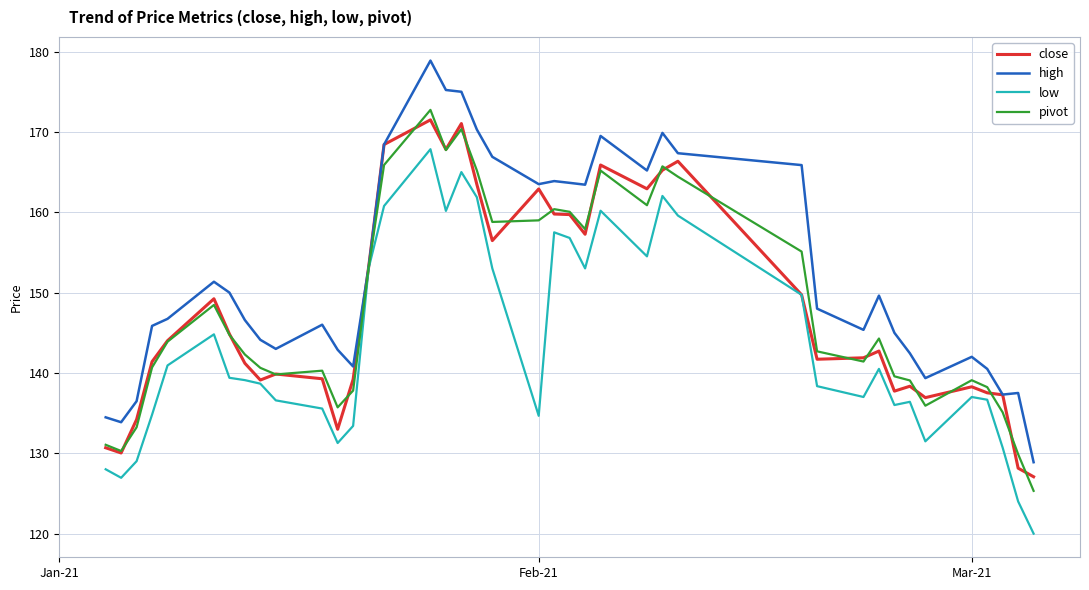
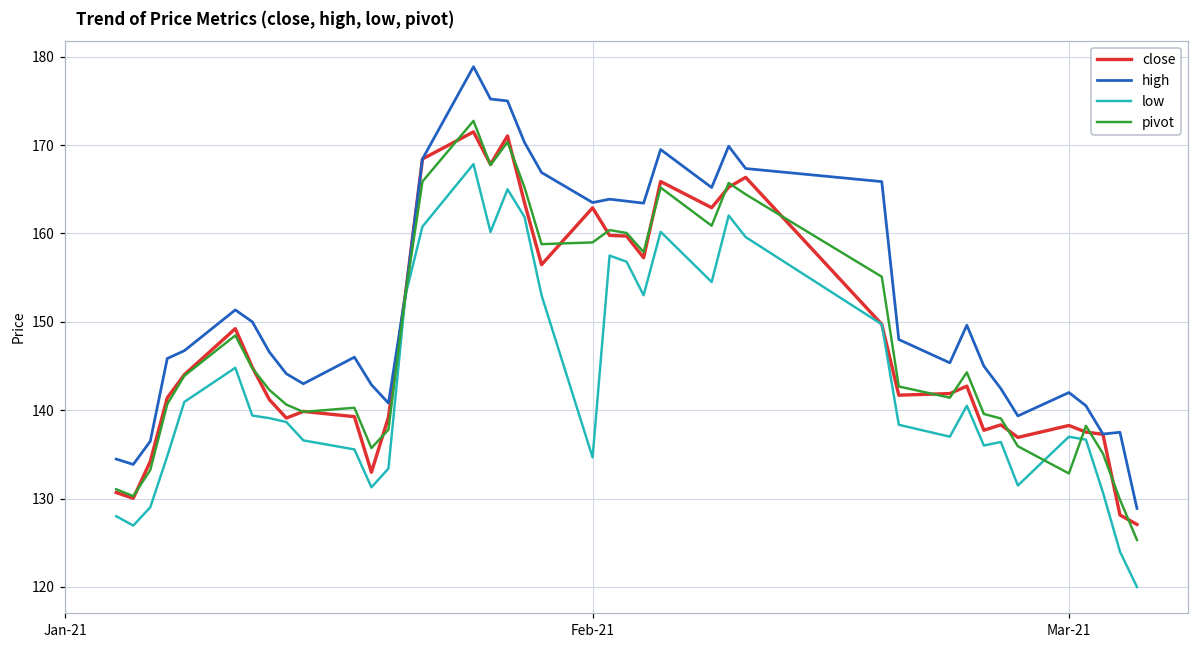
pivot, Mar-21: 139 -> 133
